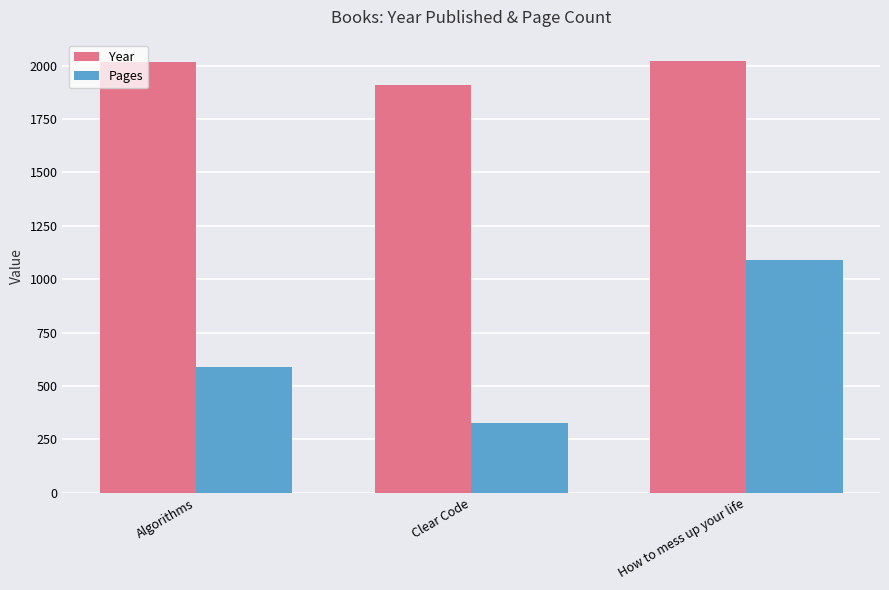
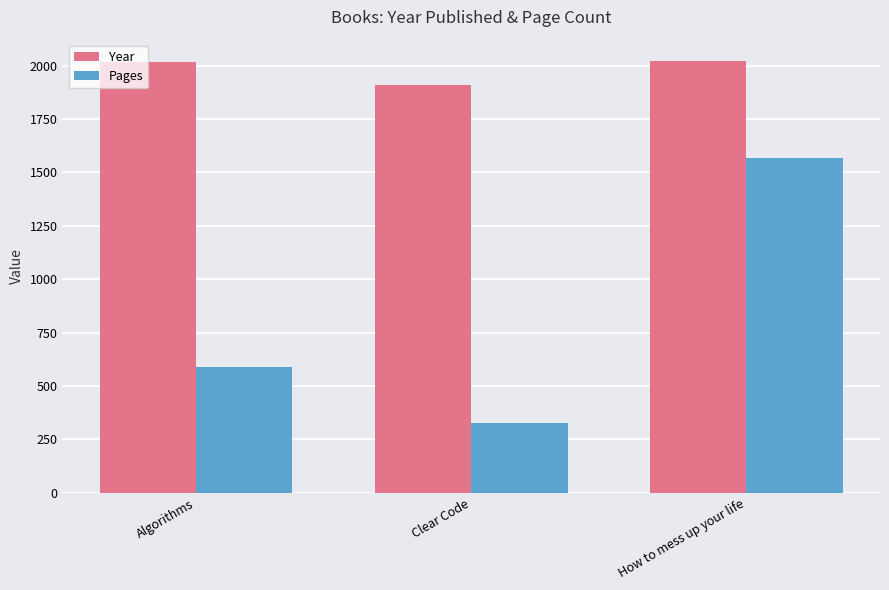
Pages, How to mess up your life: 1090 -> 1570
